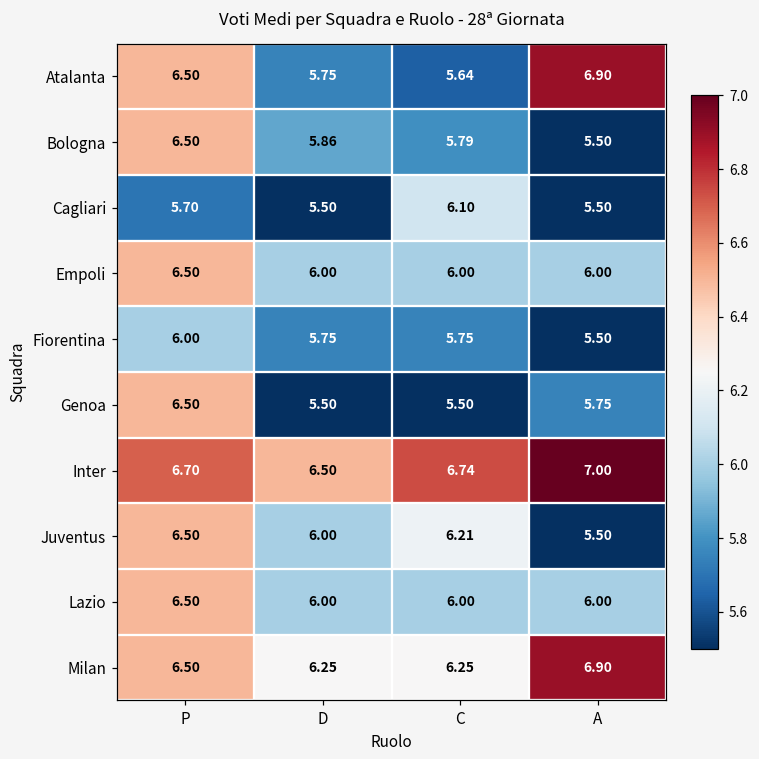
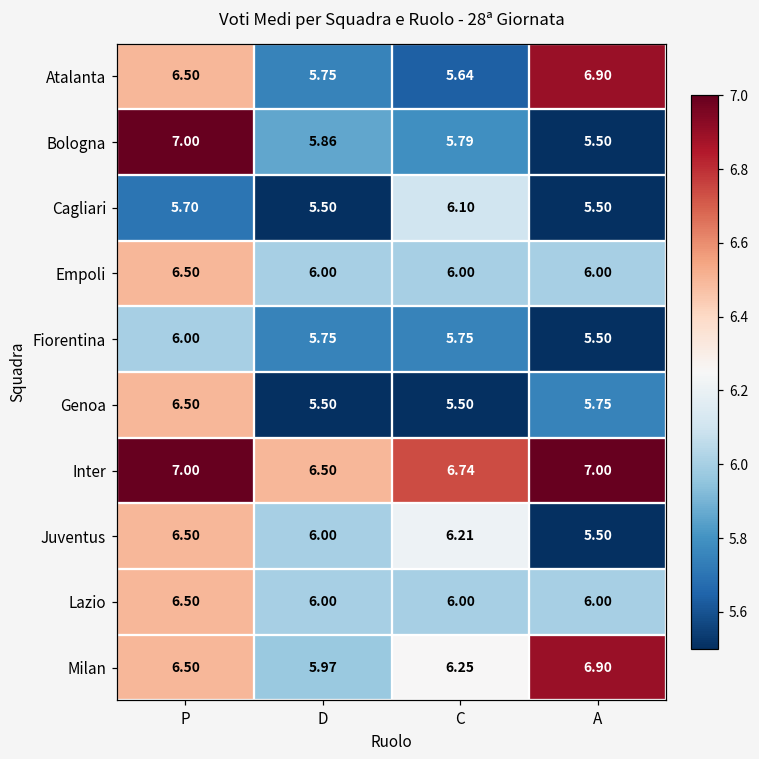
Bologna, P: 6.50 -> 7.00
Inter, P: 6.70 -> 7.00
Milan, D: 6.25 -> 5.97
